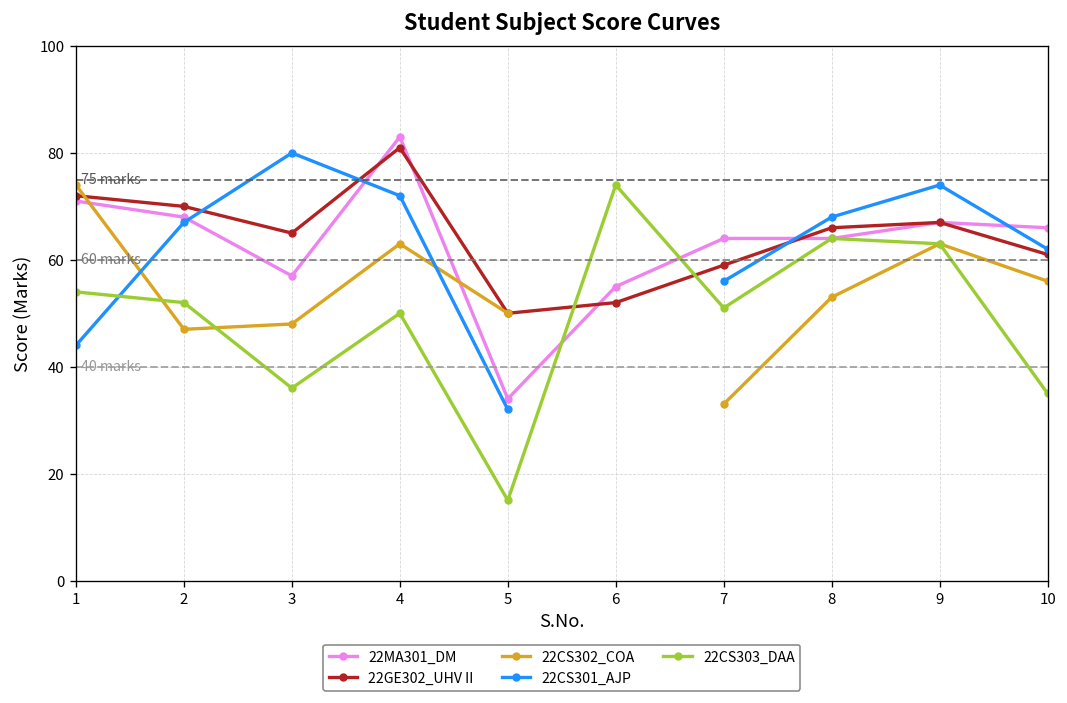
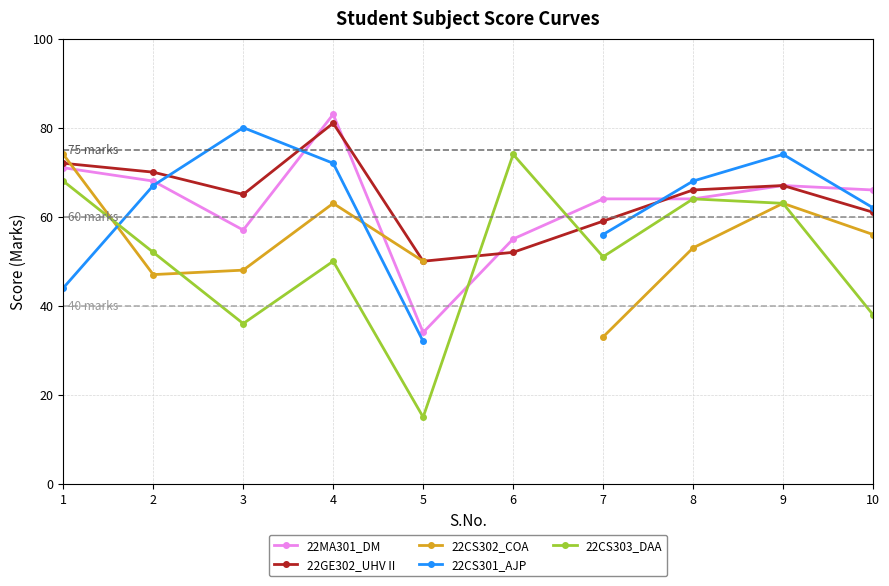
22CS303_DAA, 1: 54 -> 68
22CS303_DAA, 10: 35 -> 38
